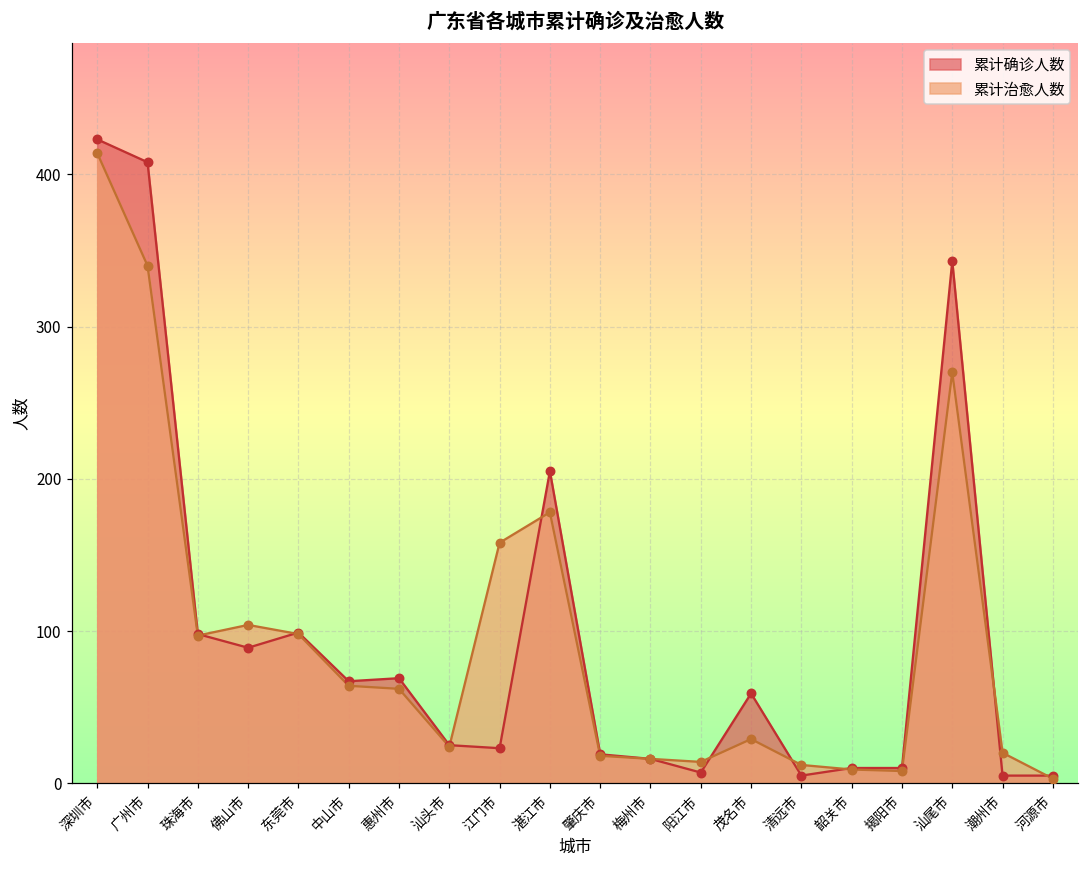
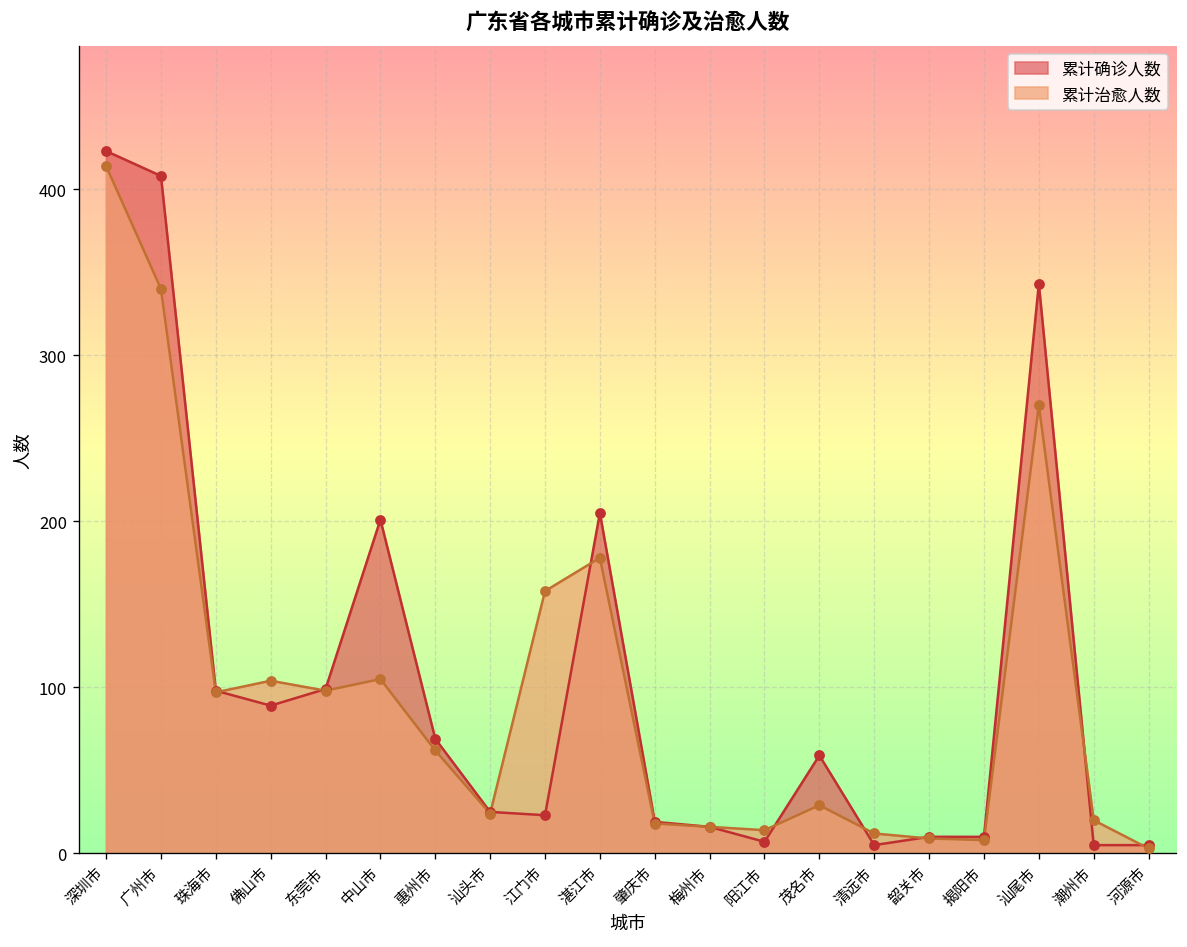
累计确诊人数, 中山市: 67 -> 201
累计治愈人数, 中山市: 64 -> 105
